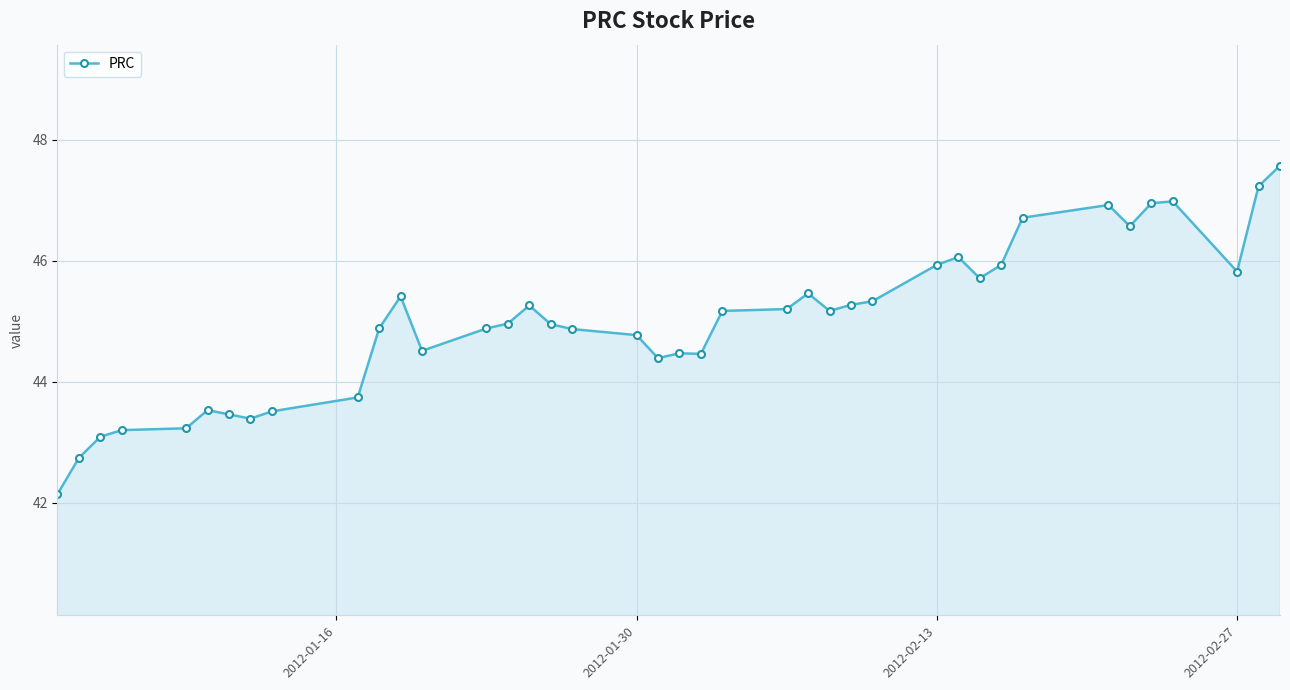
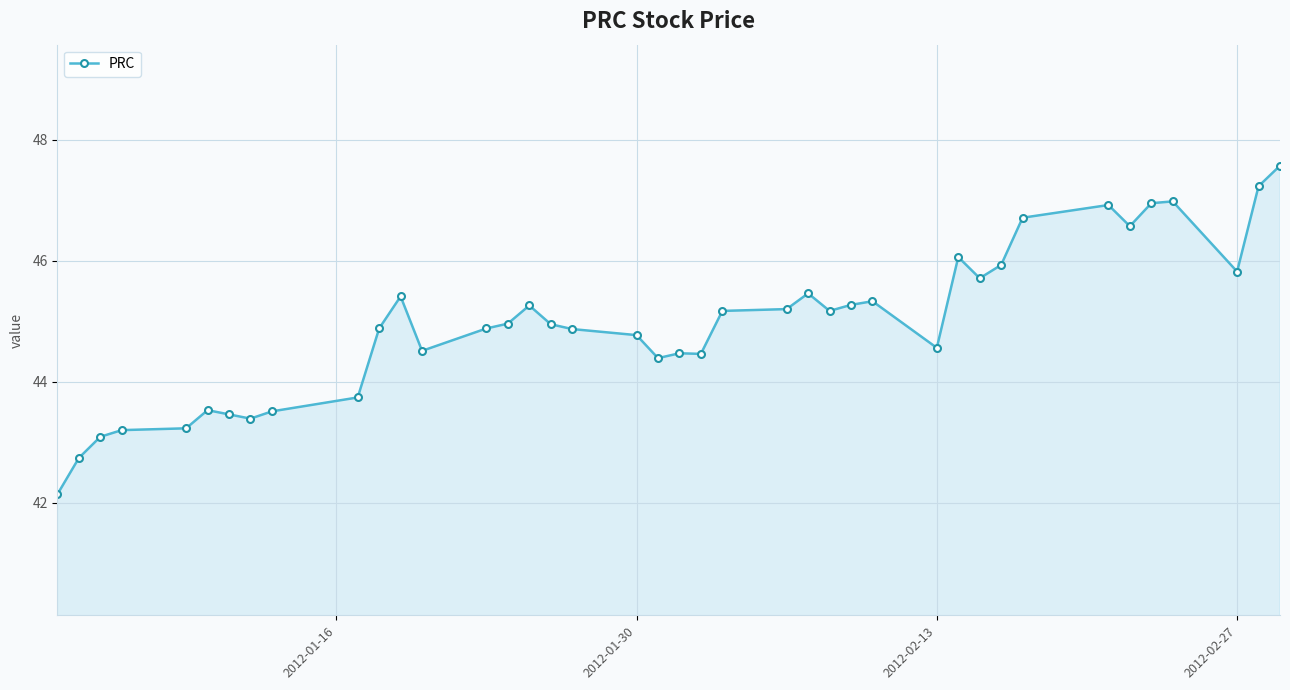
2012-02-13: 45.9 -> 44.6
